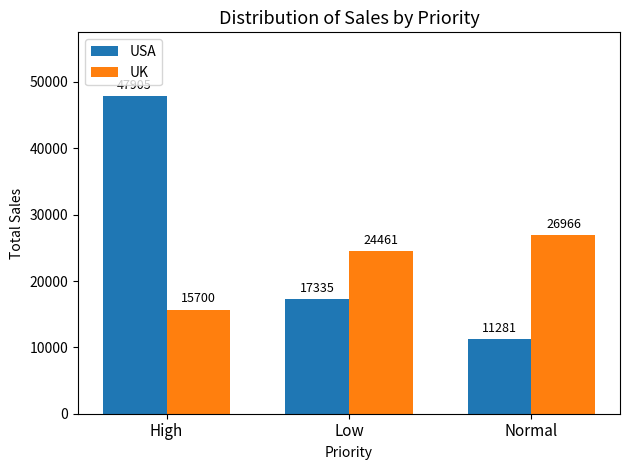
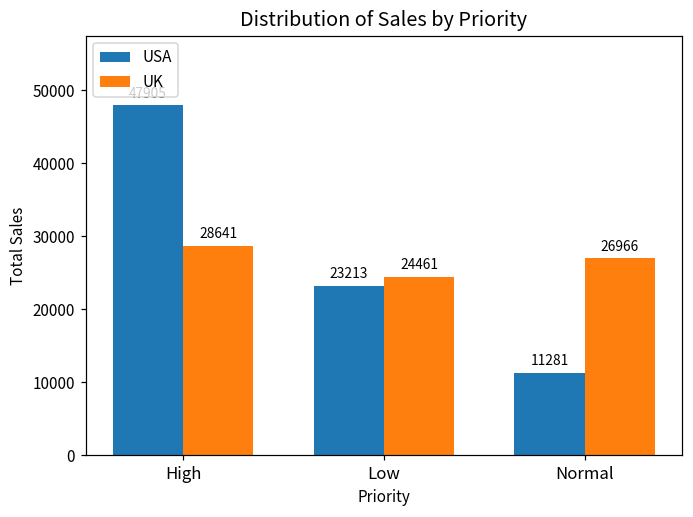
UK, High: 15700 -> 28641
USA, Low: 17335 -> 23213
